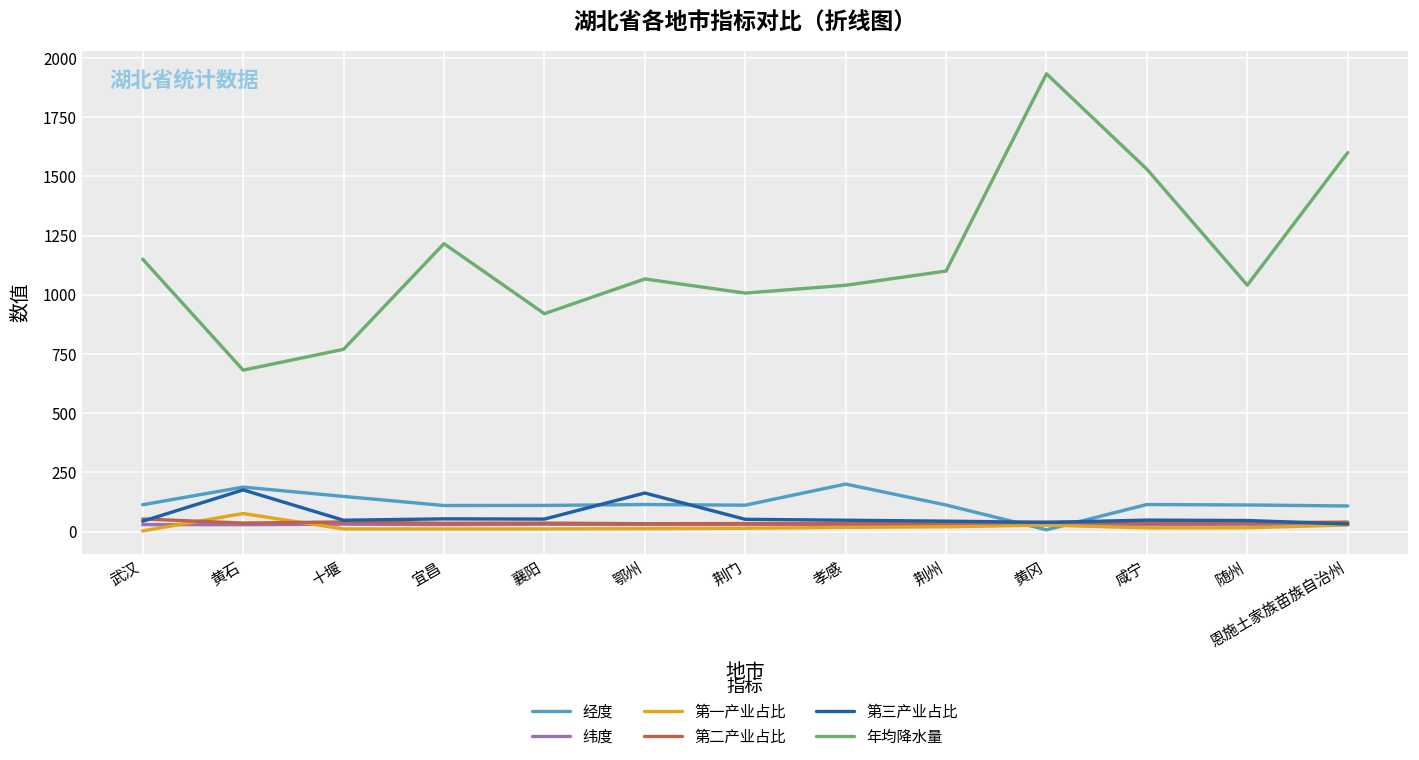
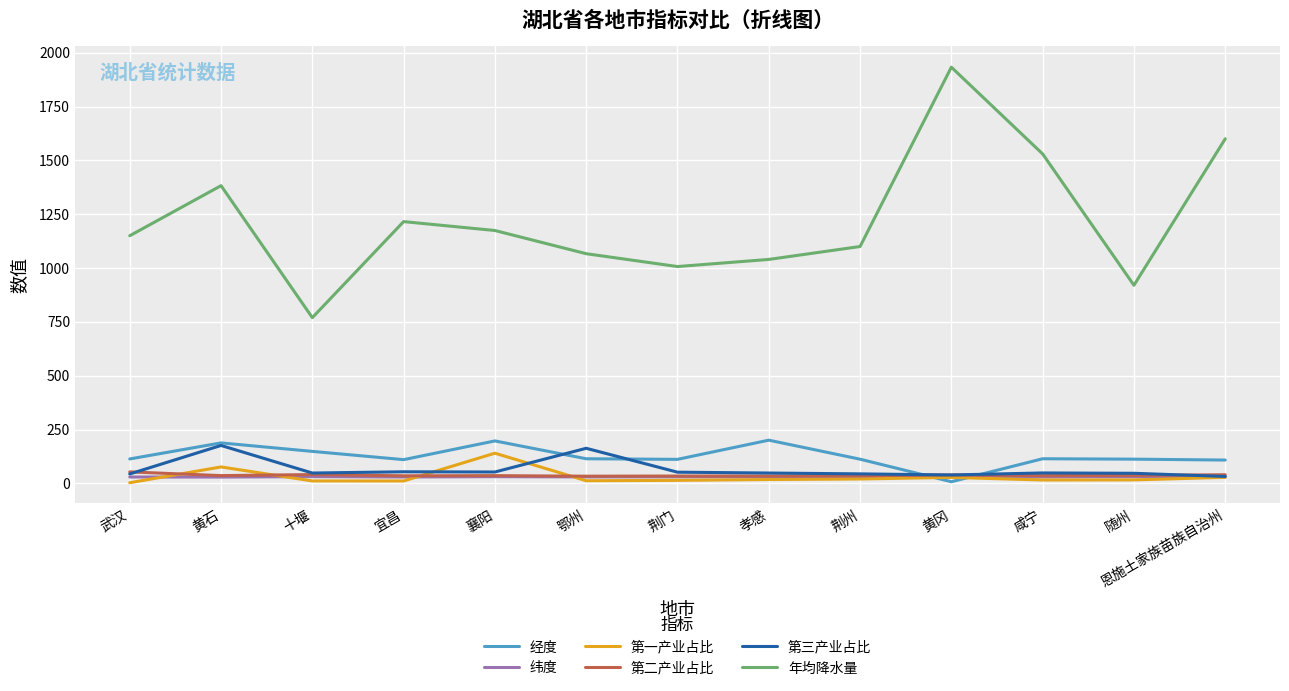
年均降水量, 黄石: 680 -> 1380
经度, 襄阳: 110 -> 200
第一产业占比, 襄阳: 10 -> 140
年均降水量, 襄阳: 920 -> 1170
年均降水量, 随州: 1040 -> 920
